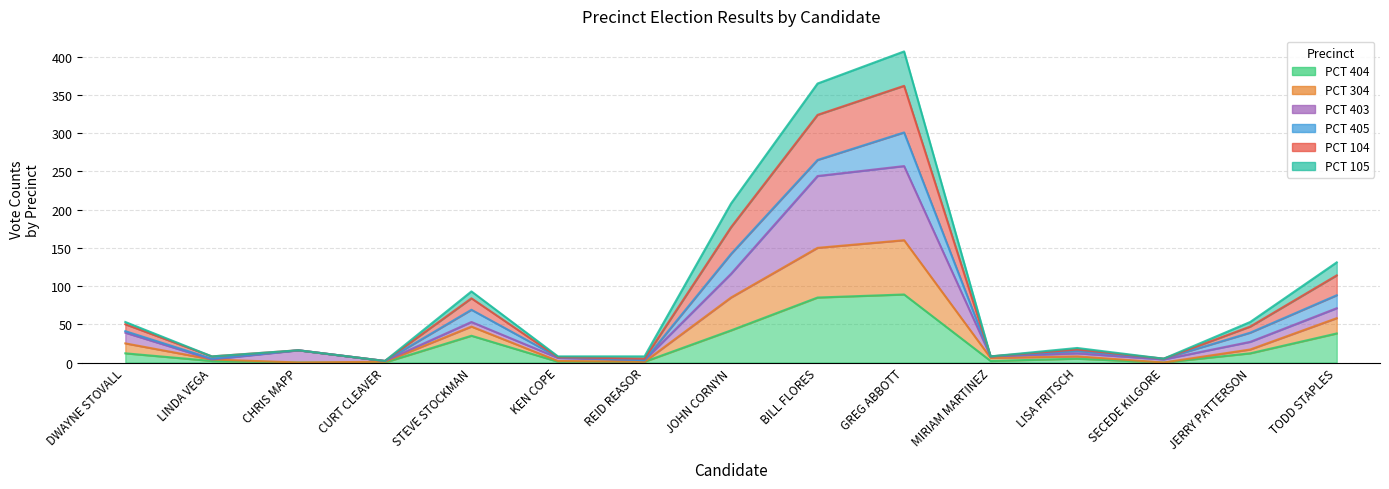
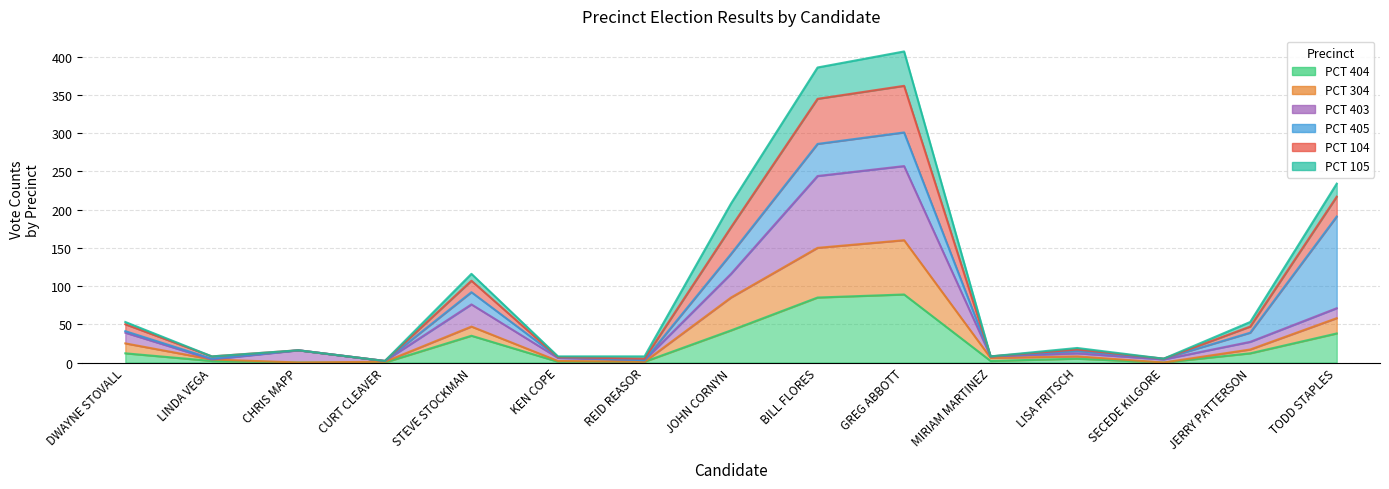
PCT 403, STEVE STOCKMAN: 10 -> 30
PCT 405, BILL FLORES: 20 -> 40
PCT 405, TODD STAPLES: 20 -> 120
